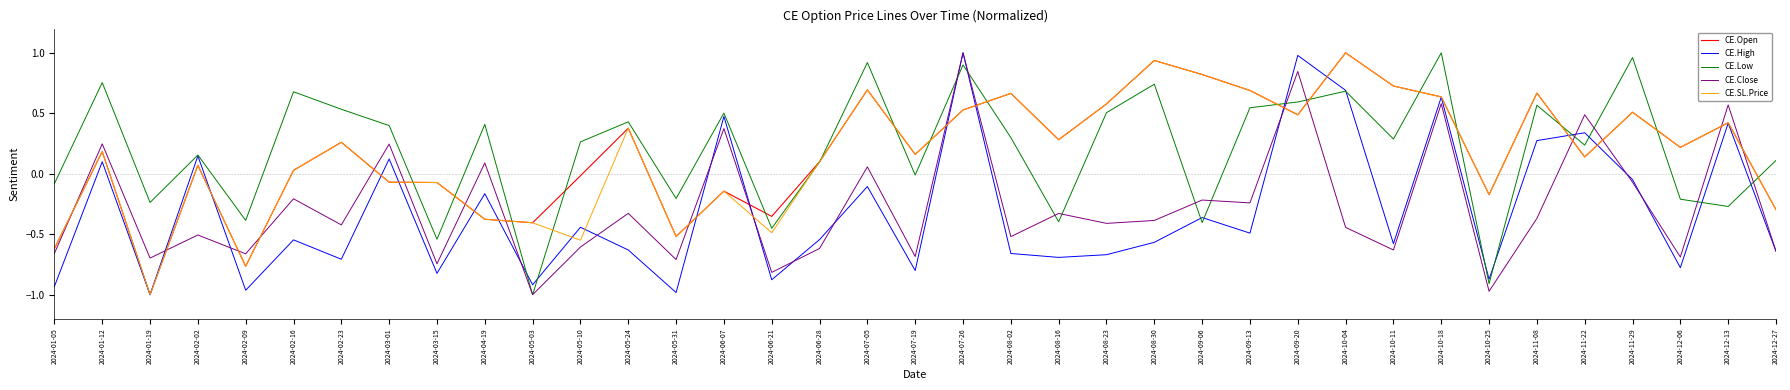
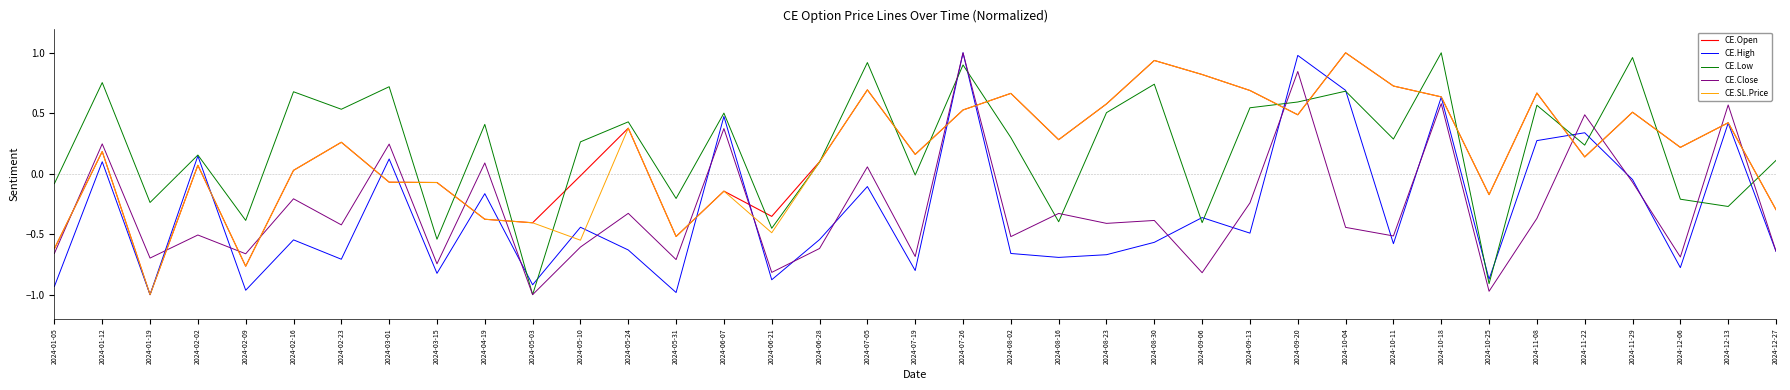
CE.Low, 2024-03-01: 0.40 -> 0.72
CE.Close, 2024-09-06: -0.22 -> -0.82
CE.Close, 2024-10-11: -0.63 -> -0.51
